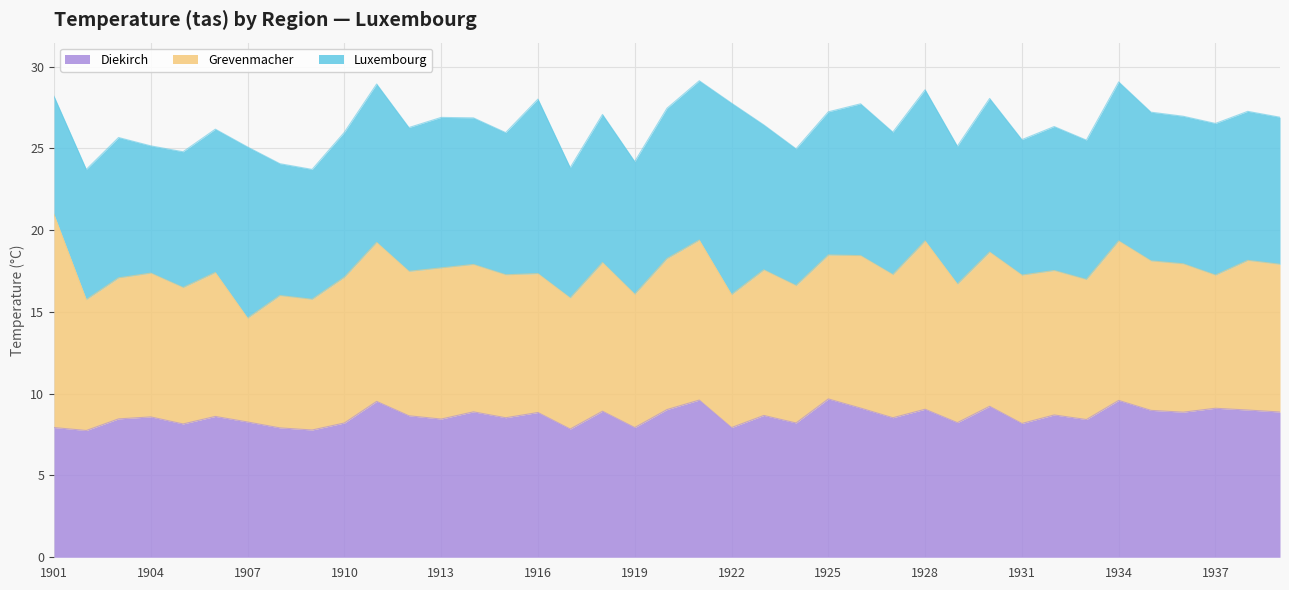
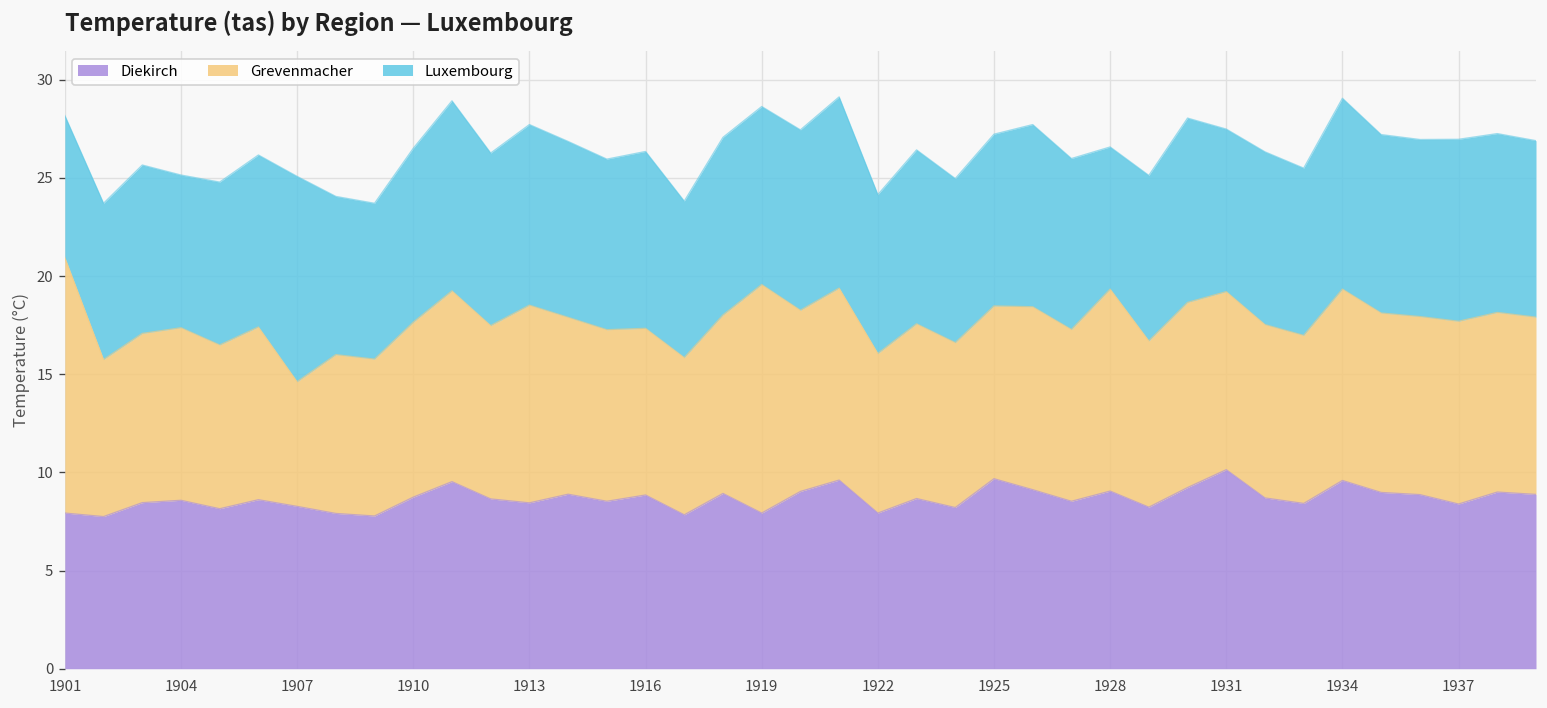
Diekirch, 1910: 8.2 -> 8.7
Grevenmacher, 1913: 9.2 -> 10.1
Luxembourg, 1916: 10.7 -> 9.0
Grevenmacher, 1919: 8.1 -> 11.6
Luxembourg, 1919: 8.1 -> 9.1
Luxembourg, 1922: 11.7 -> 8.1
Luxembourg, 1928: 9.2 -> 7.2
Diekirch, 1931: 8.2 -> 10.1
Diekirch, 1937: 9.1 -> 8.4
Grevenmacher, 1937: 8.1 -> 9.3
